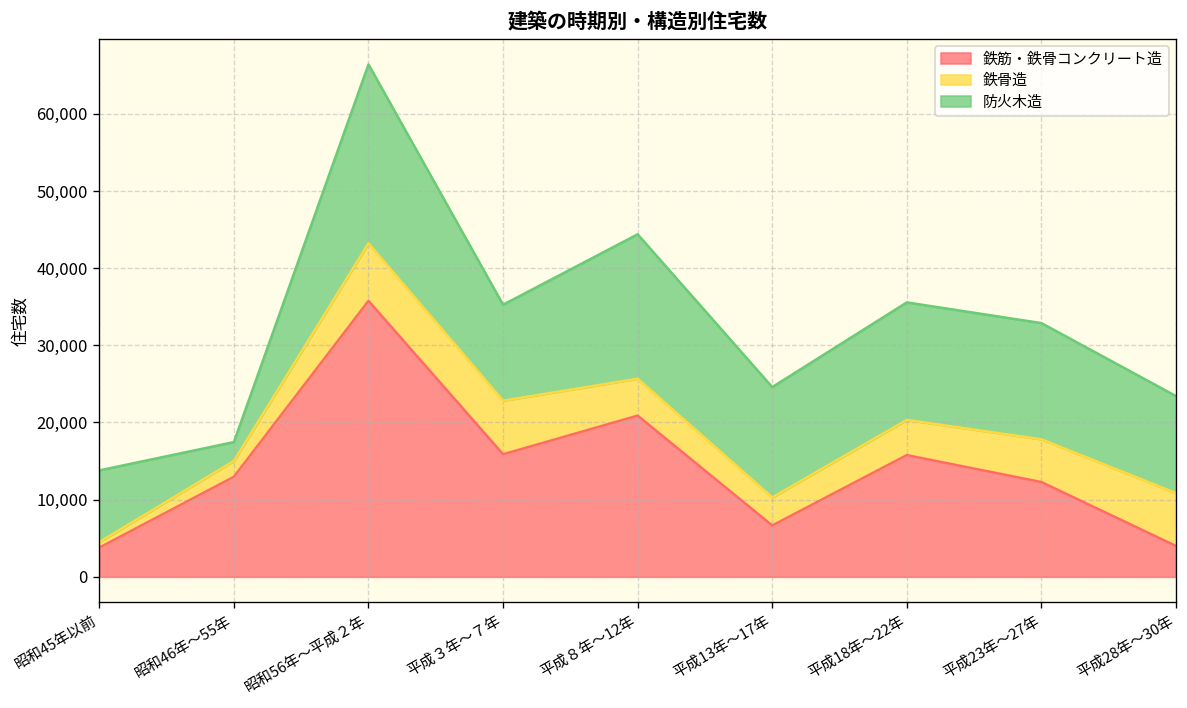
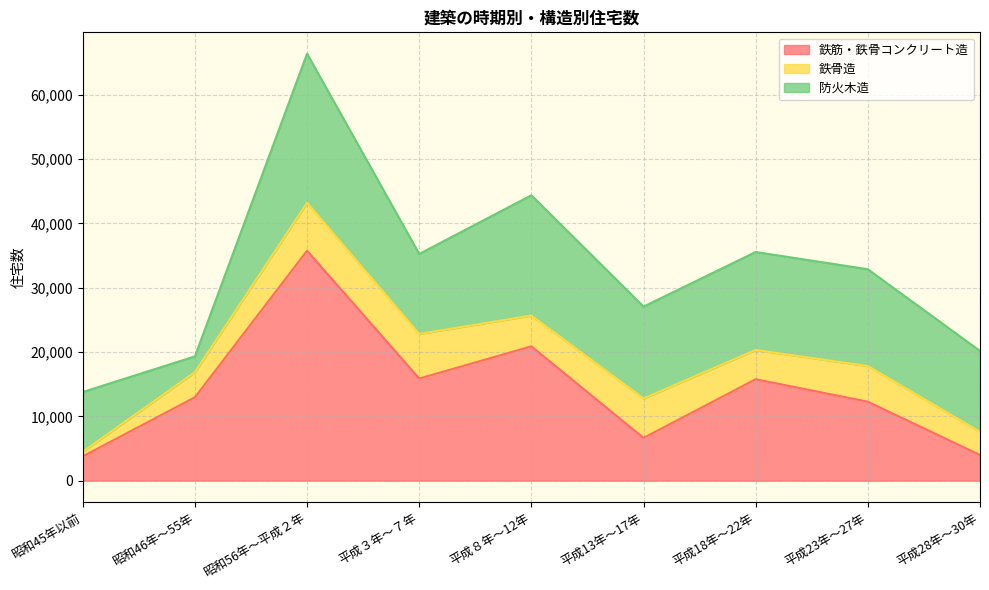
鉄骨造, 昭和46年～55年: 2,000 -> 4,000
鉄骨造, 平成13年～17年: 4,000 -> 6,000
鉄骨造, 平成28年～30年: 7,000 -> 4,000
